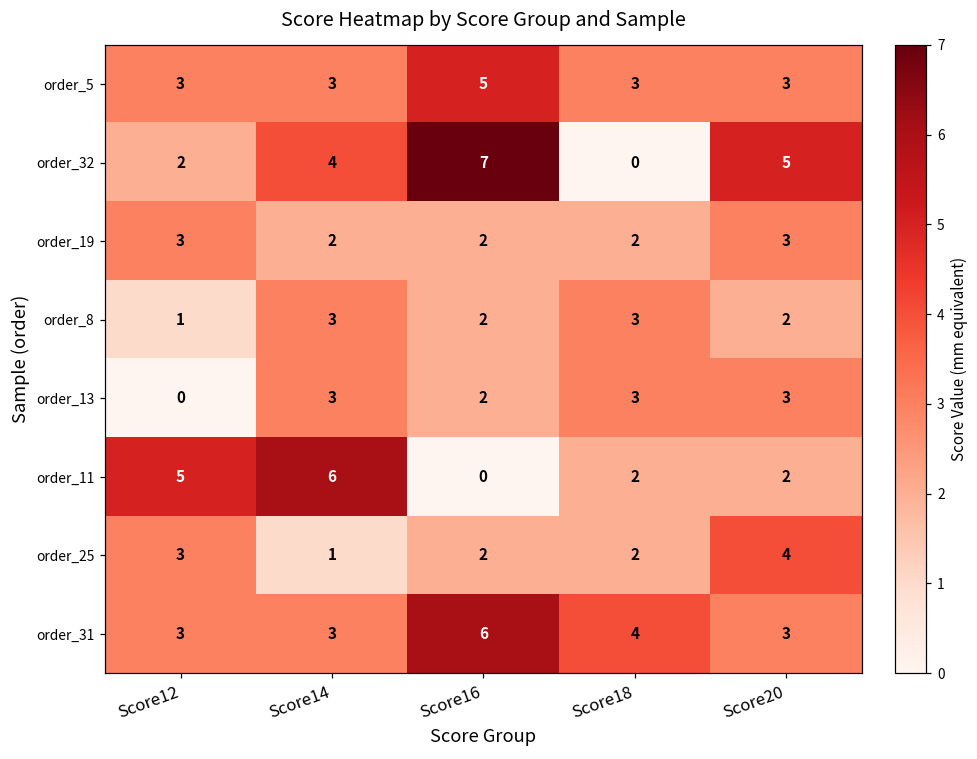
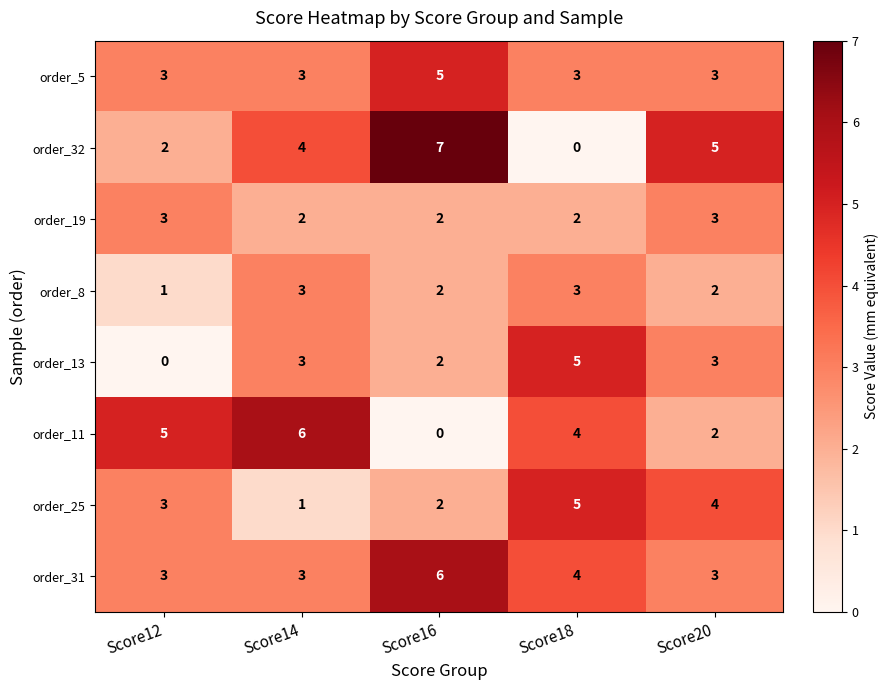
order_13, Score18: 3 -> 5
order_11, Score18: 2 -> 4
order_25, Score18: 2 -> 5
